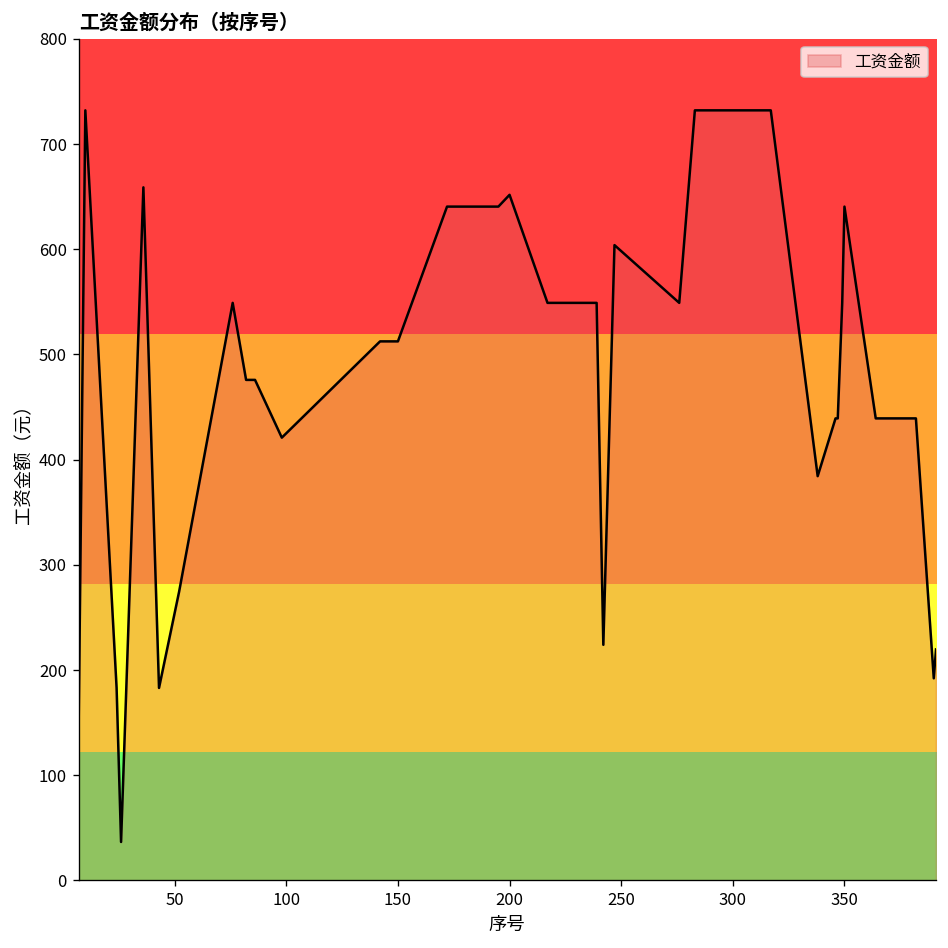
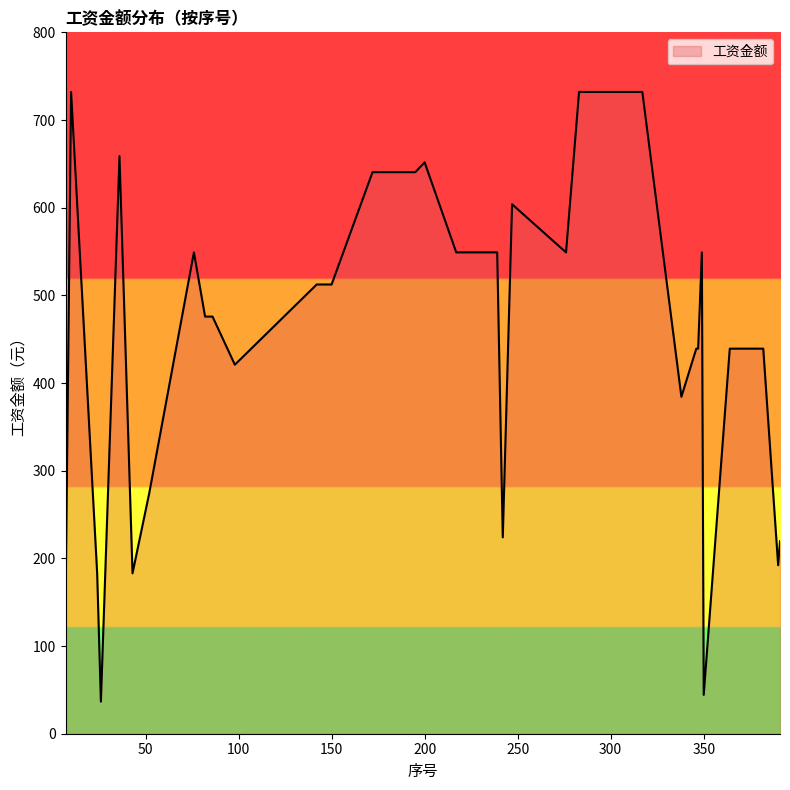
350: 640 -> 40
